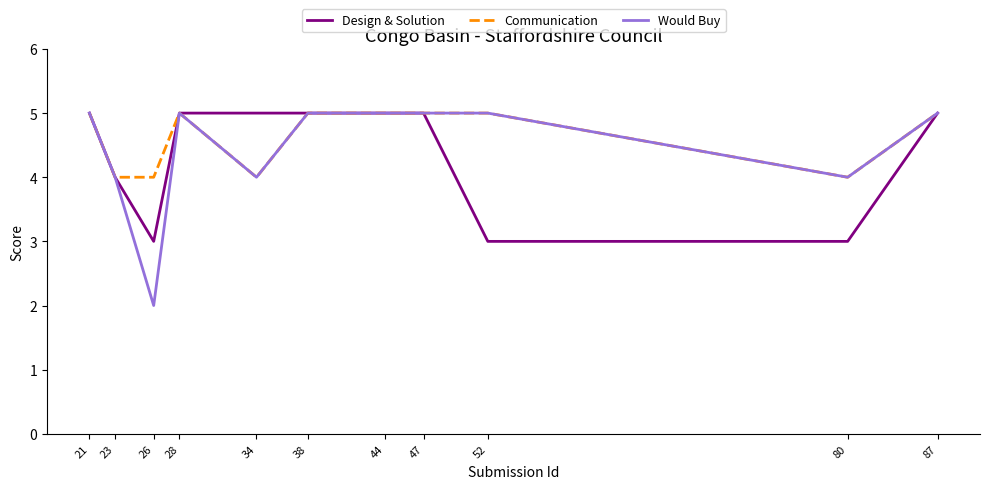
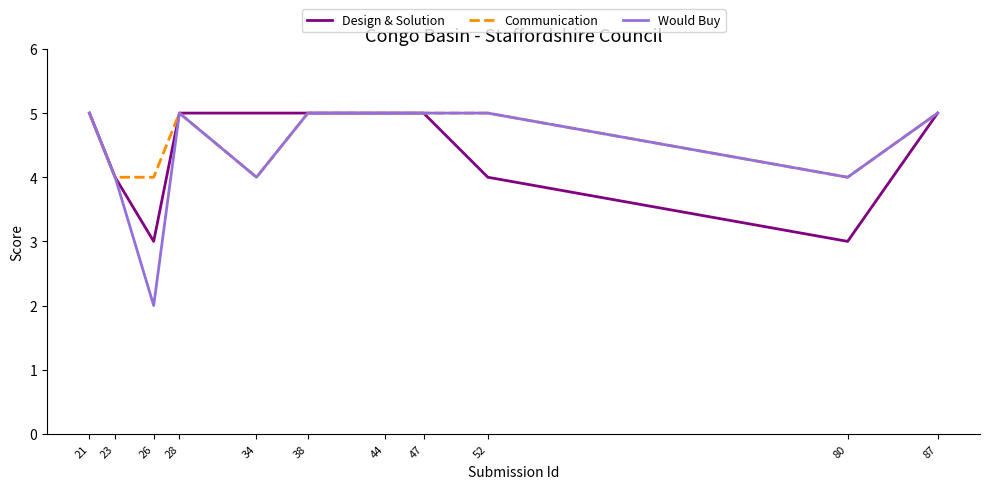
Design & Solution, 52: 3 -> 4
